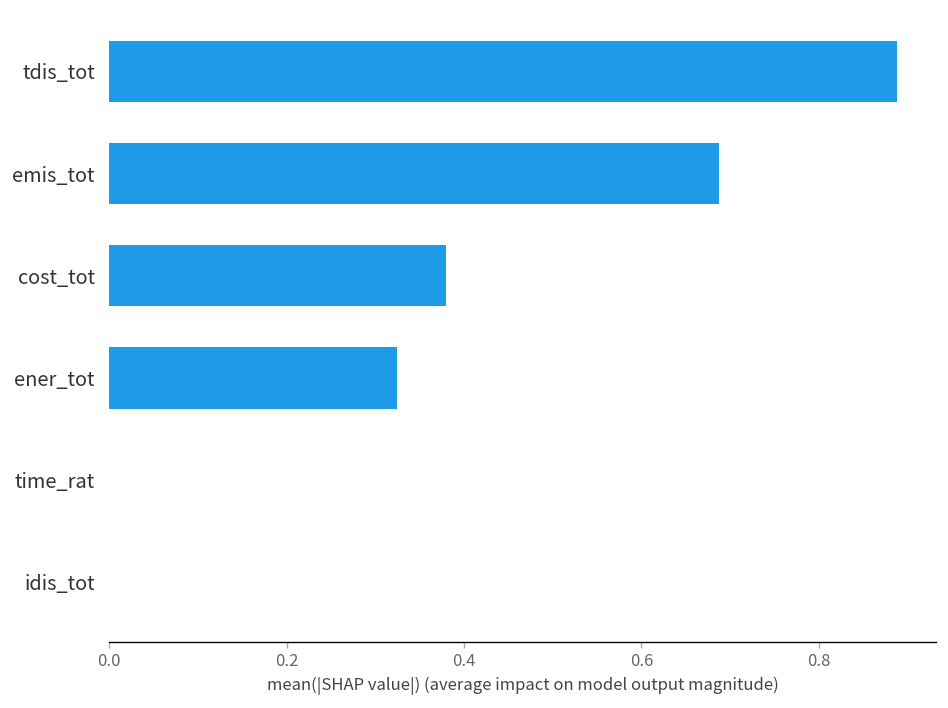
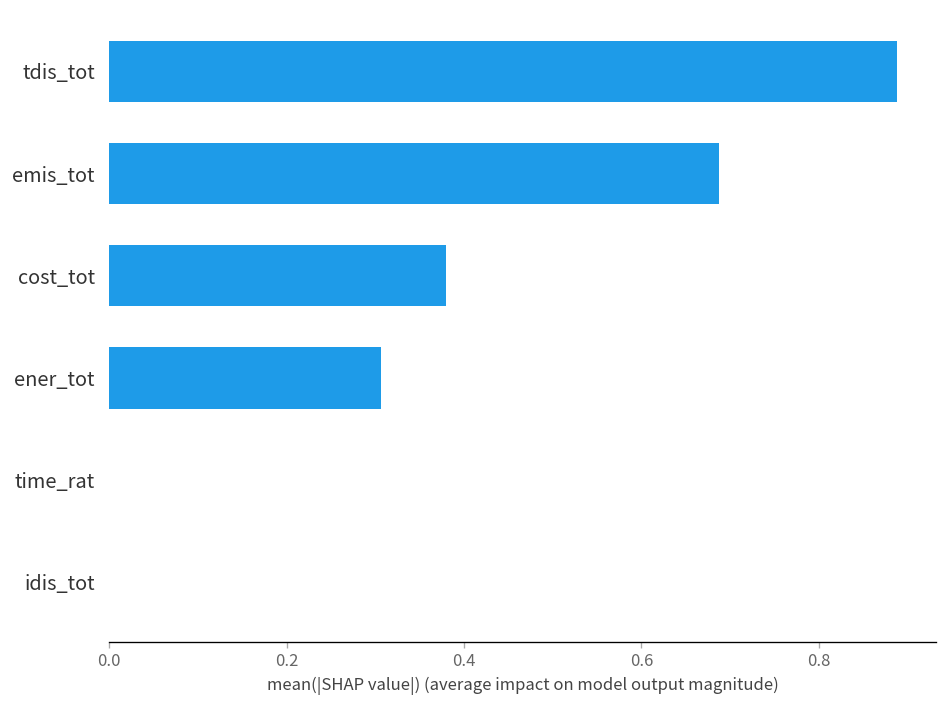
ener_tot: 0.32 -> 0.31
